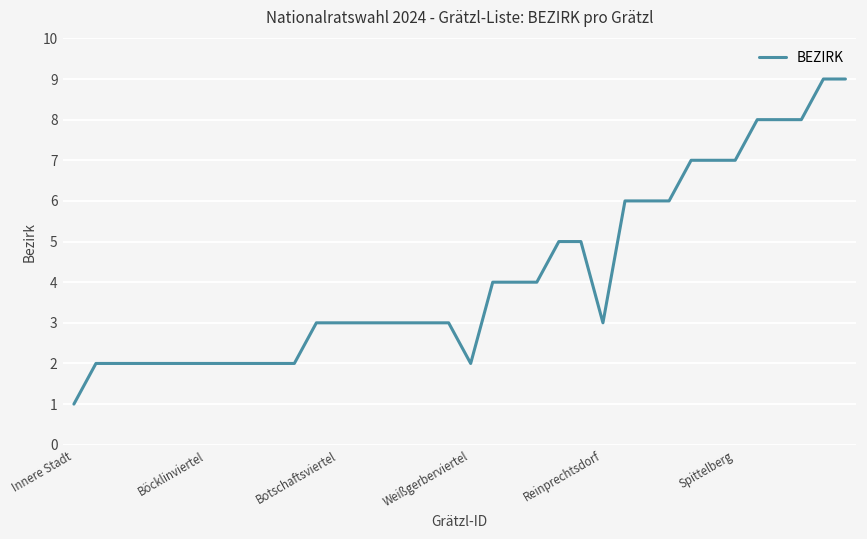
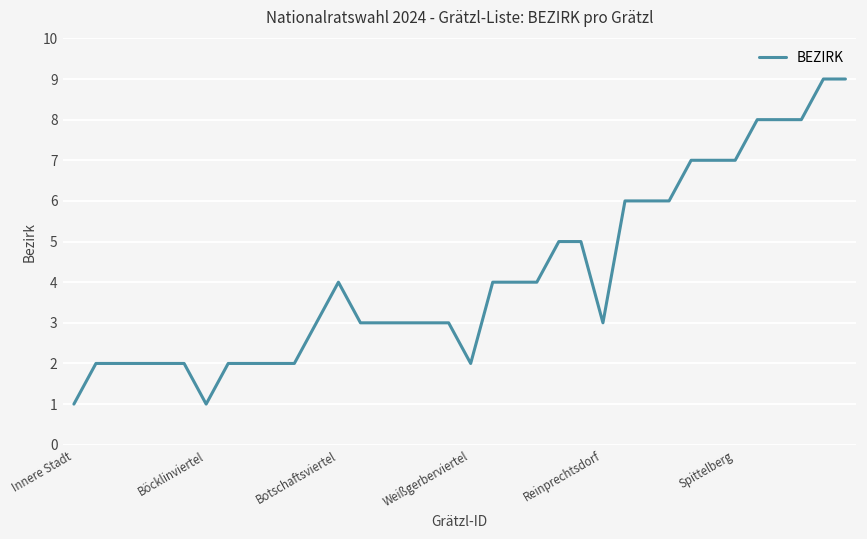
Böcklinviertel: 2 -> 1
Botschaftsviertel: 3 -> 4
